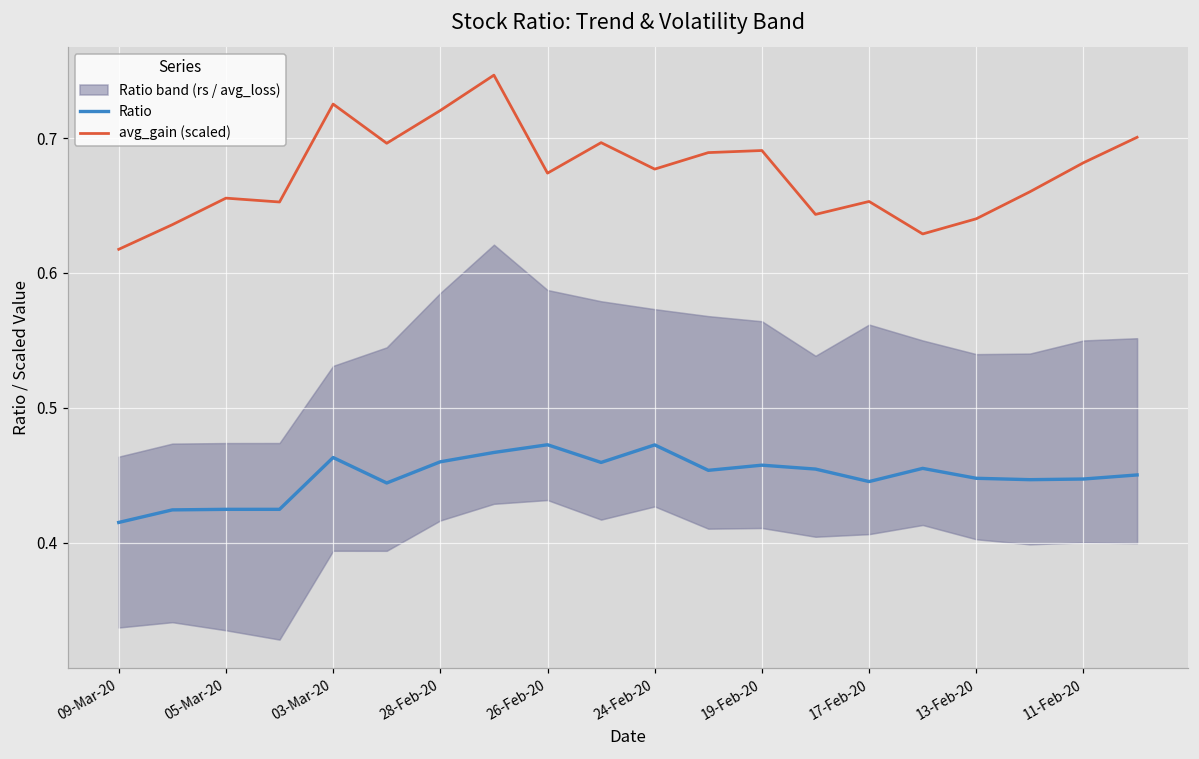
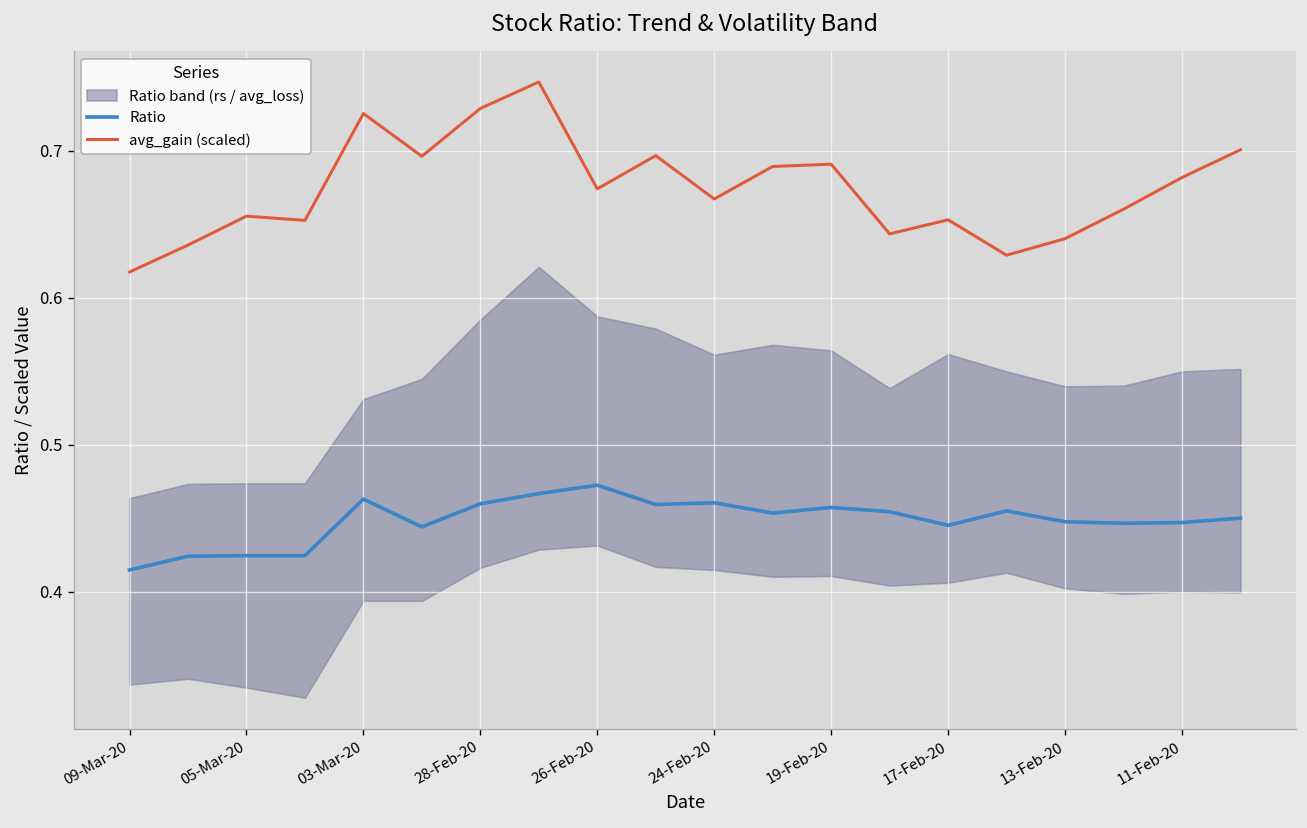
avg_gain (scaled), 28-Feb-20: 0.721 -> 0.729
Ratio, 24-Feb-20: 0.473 -> 0.461
avg_gain (scaled), 24-Feb-20: 0.677 -> 0.667
